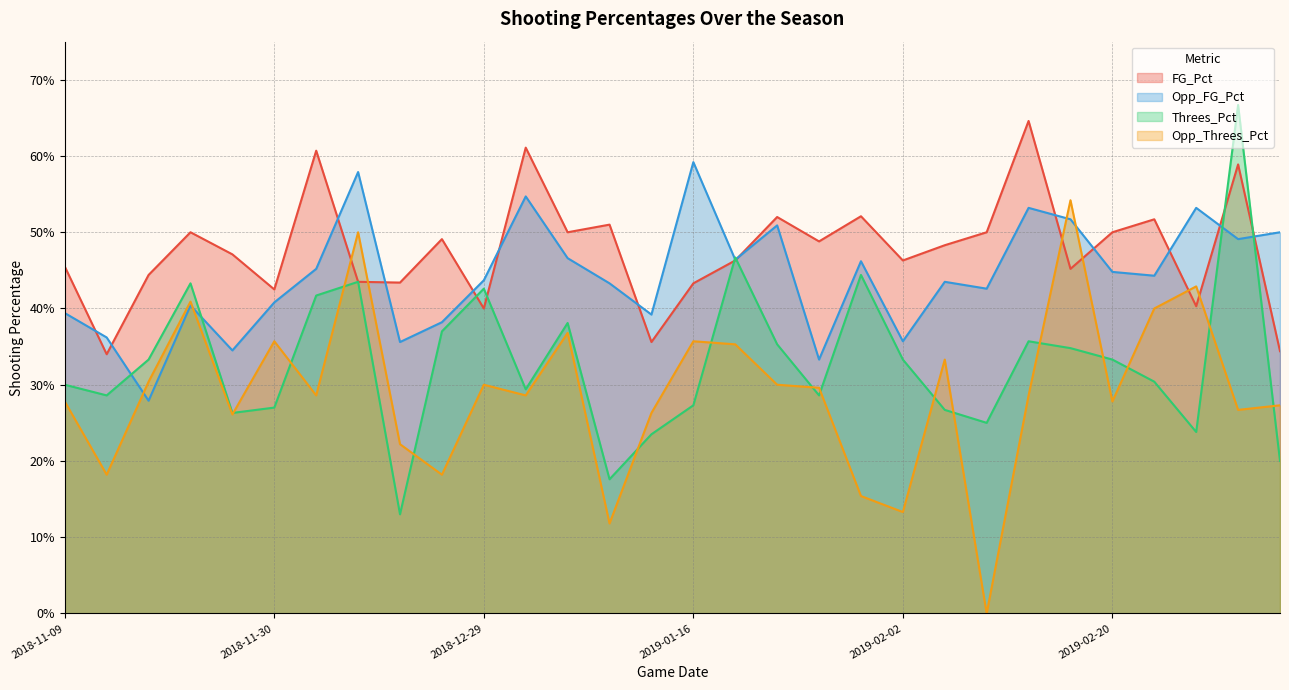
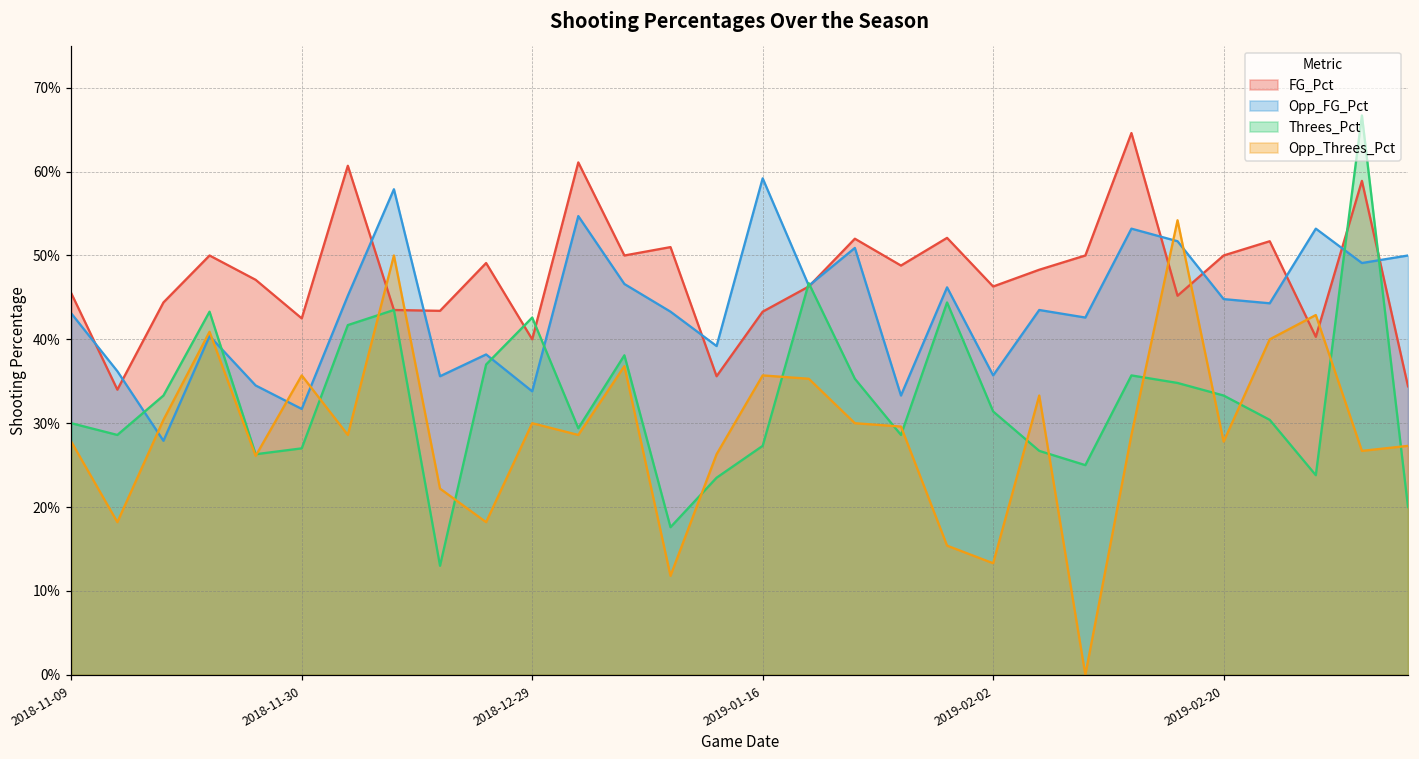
Opp_FG_Pct, 2018-11-09: 39% -> 43%
Opp_FG_Pct, 2018-11-30: 41% -> 32%
Opp_FG_Pct, 2018-12-29: 44% -> 34%
Threes_Pct, 2019-02-02: 33% -> 31%
